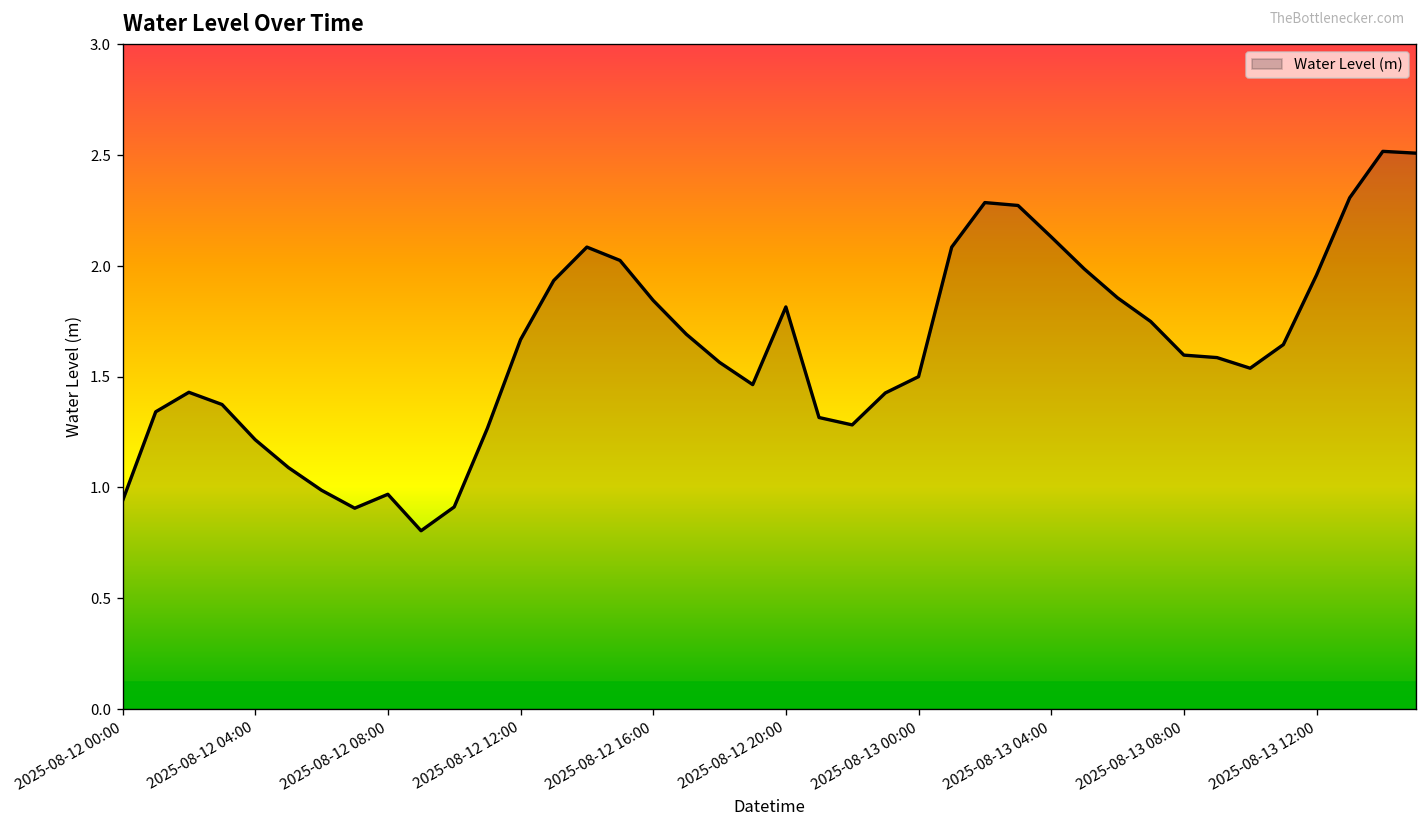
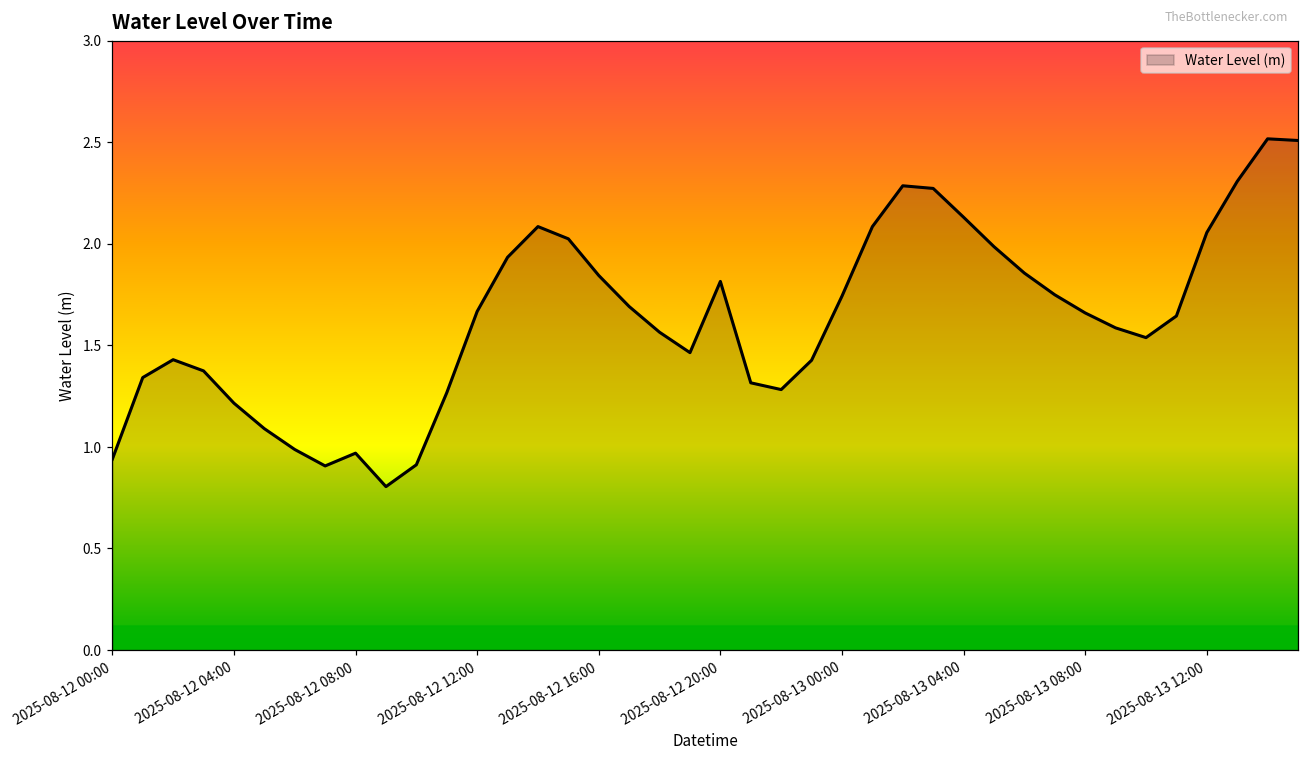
2025-08-13 00:00: 1.50 -> 1.74
2025-08-13 08:00: 1.60 -> 1.66
2025-08-13 12:00: 1.96 -> 2.06
